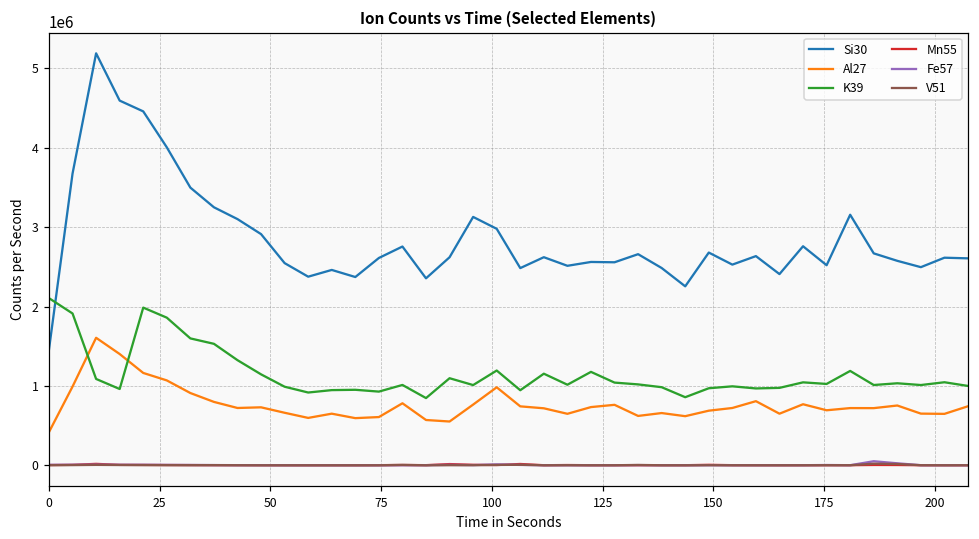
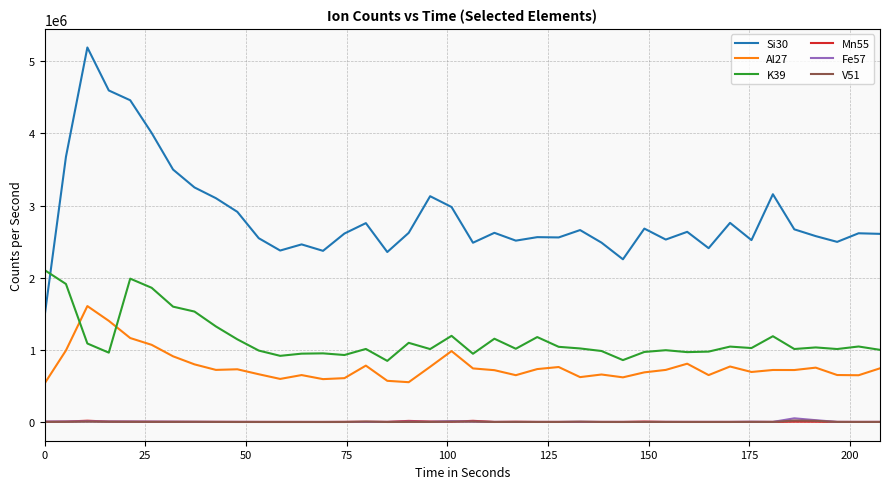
Al27, 0: 400000 -> 500000
